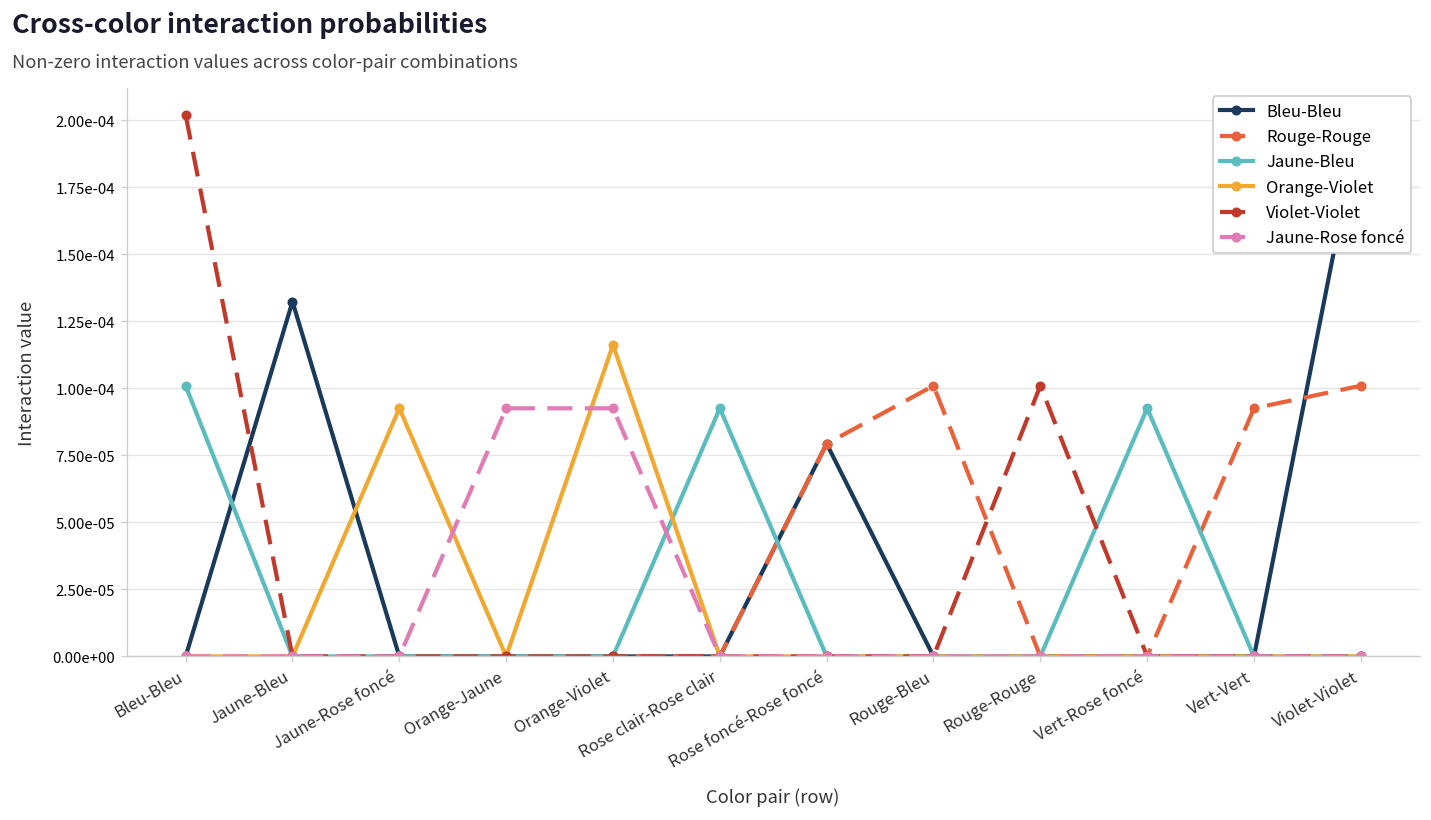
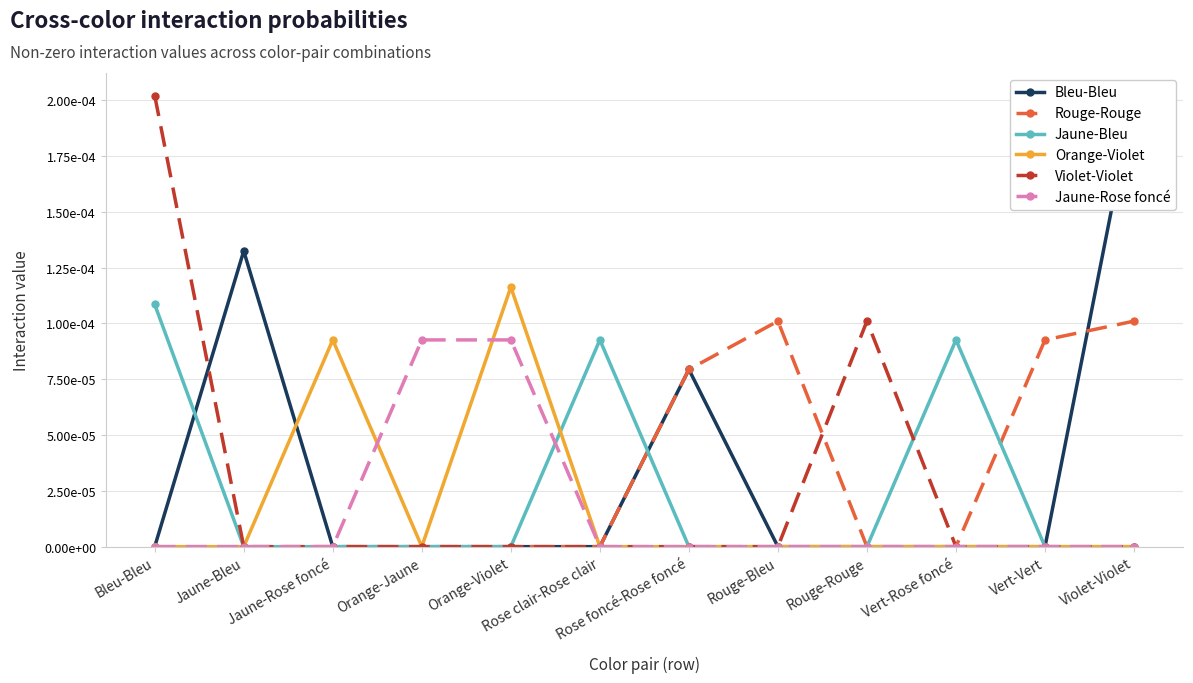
Jaune-Bleu, Bleu-Bleu: 0.000101 -> 0.000108
